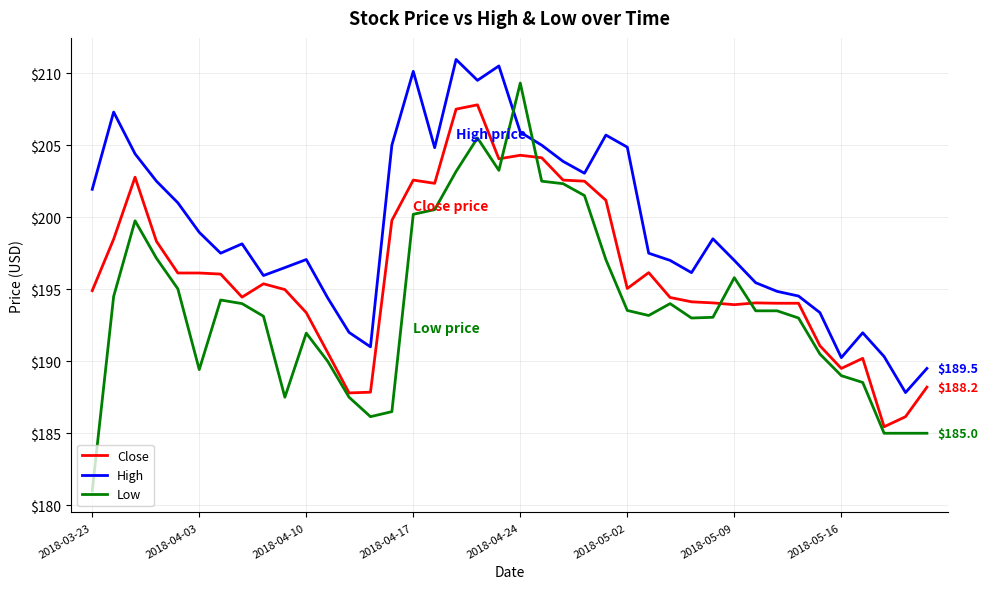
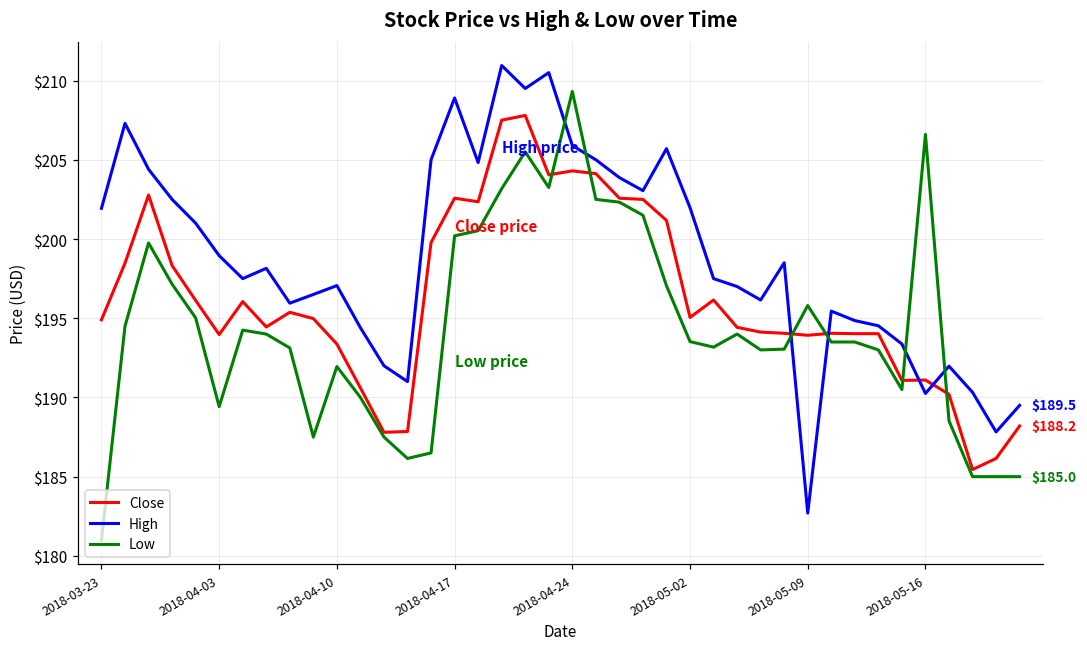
Close, 2018-04-03: $196.1 -> $194.0
High, 2018-04-17: $210.1 -> $208.9
High, 2018-05-02: $204.9 -> $202.0
High, 2018-05-09: $197.0 -> $182.7
Close, 2018-05-16: $189.5 -> $191.1
Low, 2018-05-16: $189.0 -> $206.6
